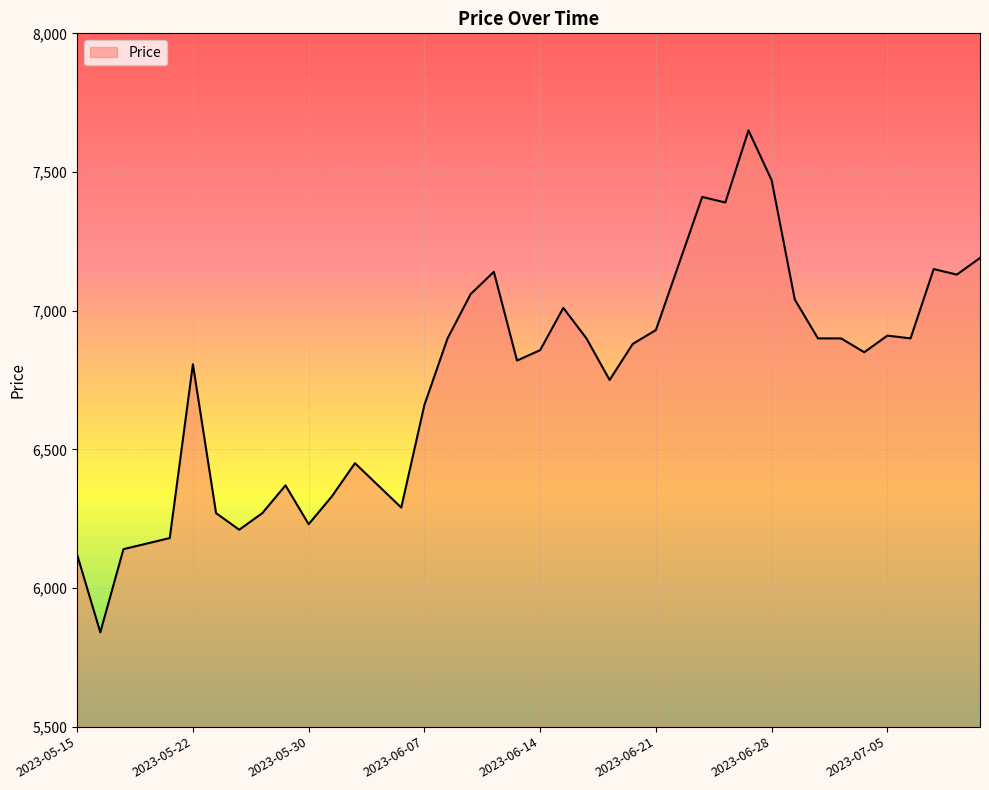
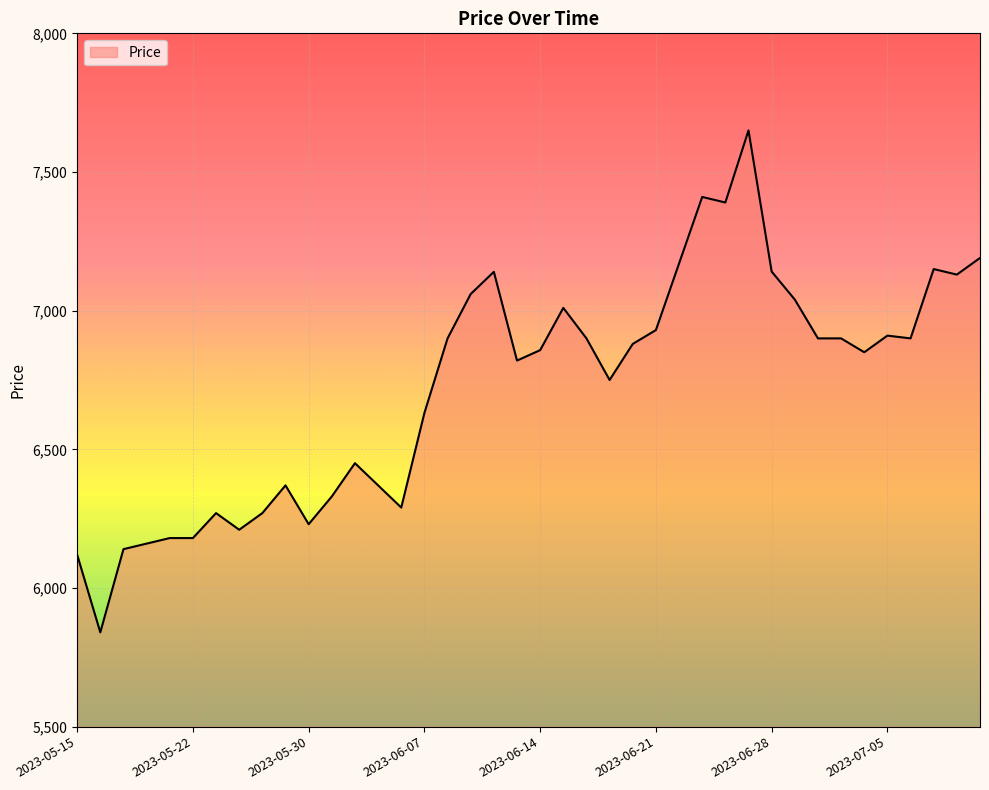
2023-05-22: 6,810 -> 6,180
2023-06-07: 6,660 -> 6,630
2023-06-28: 7,470 -> 7,140
